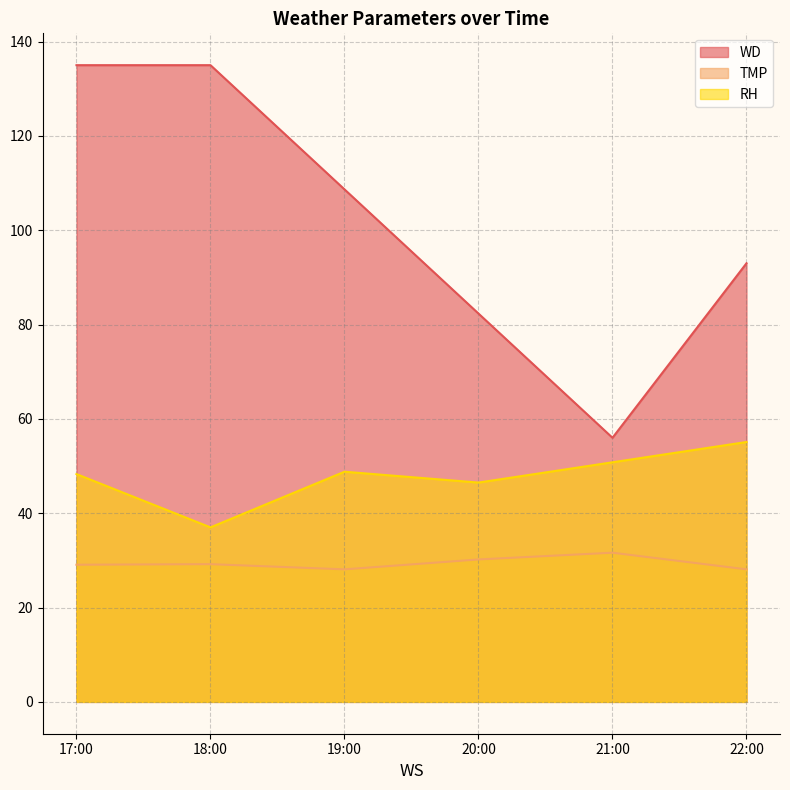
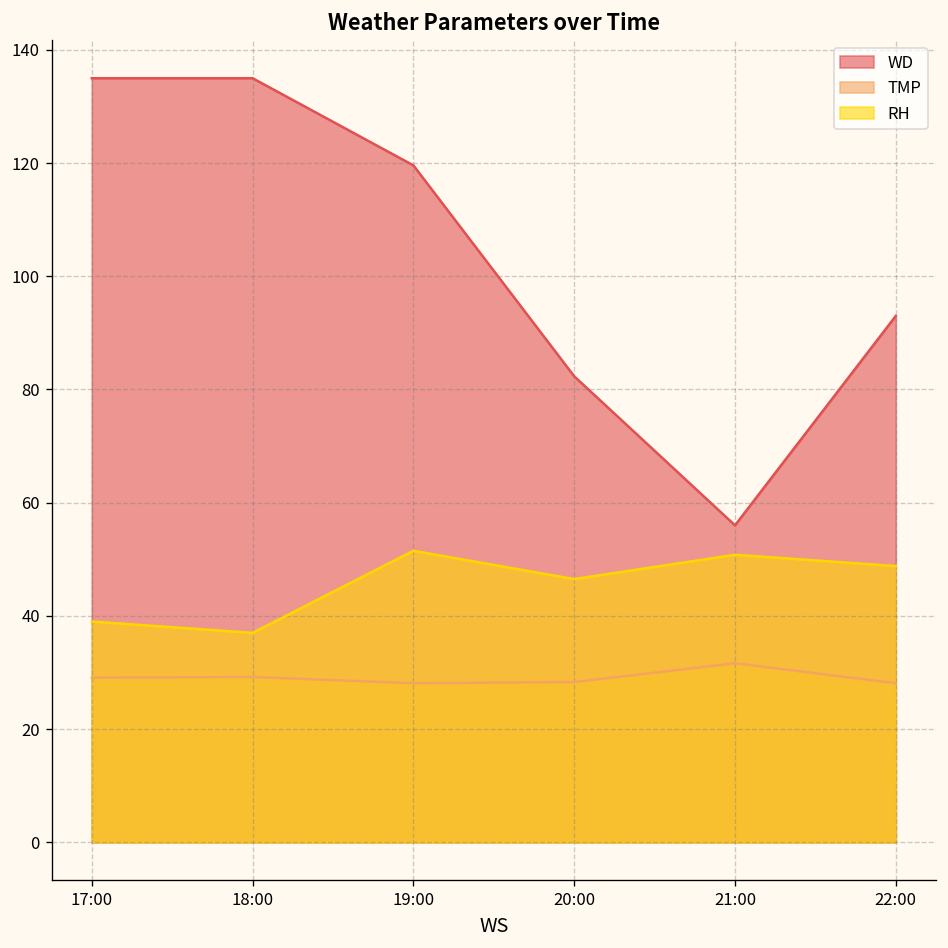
RH, 17:00: 48 -> 39
WD, 19:00: 109 -> 120
RH, 19:00: 49 -> 52
TMP, 20:00: 30 -> 28
RH, 22:00: 55 -> 49
